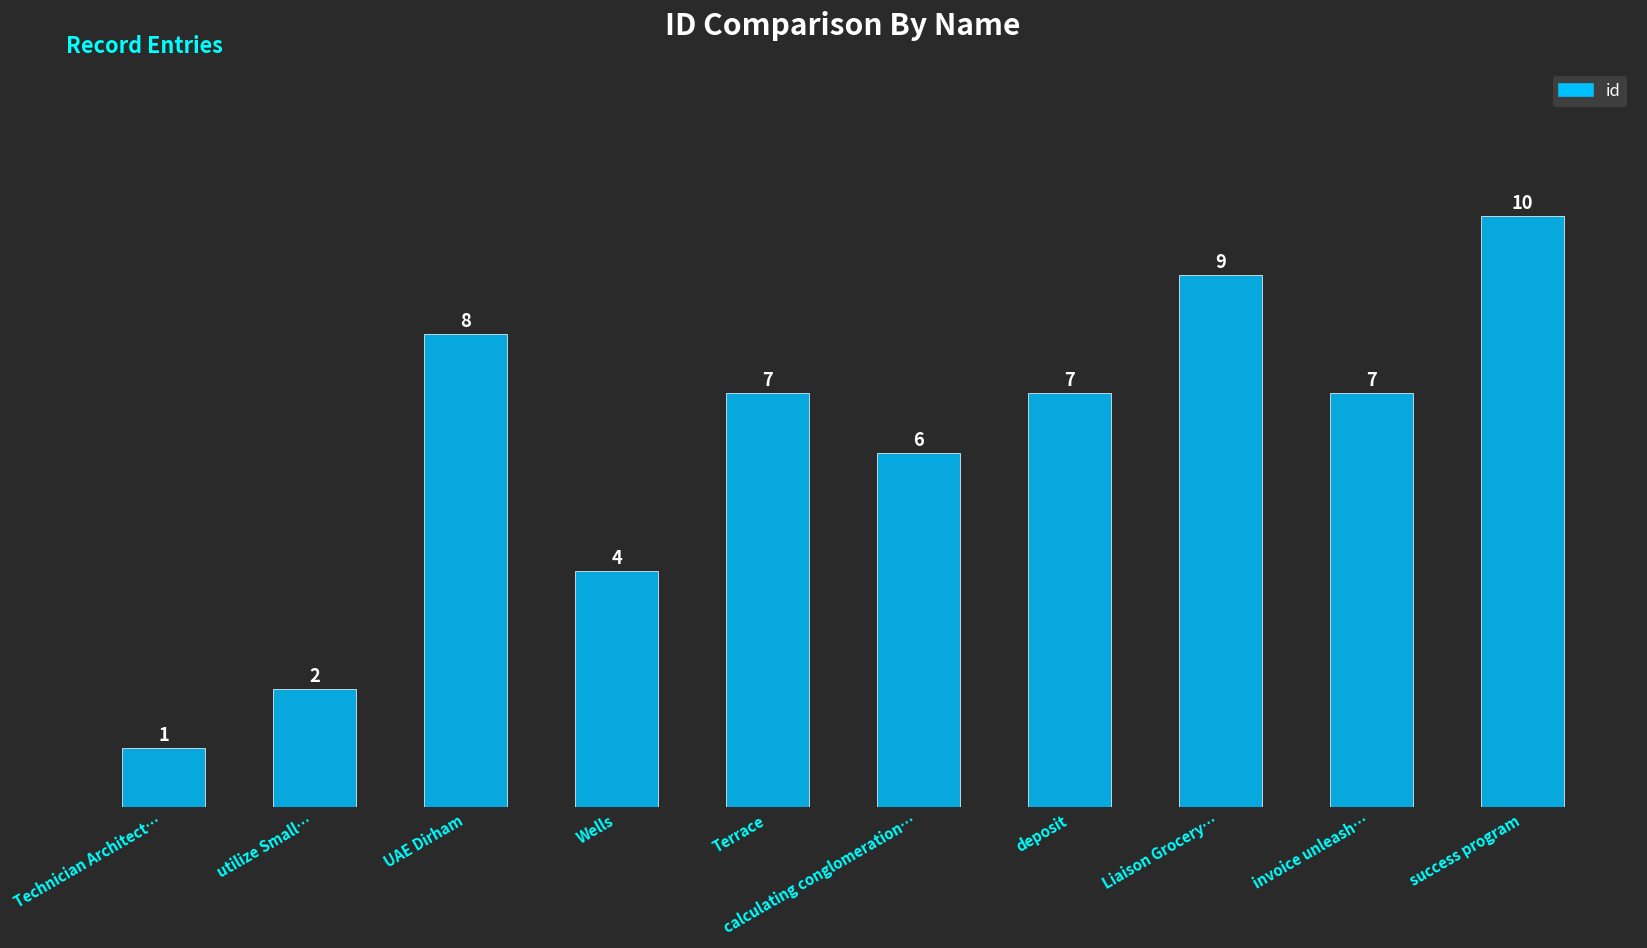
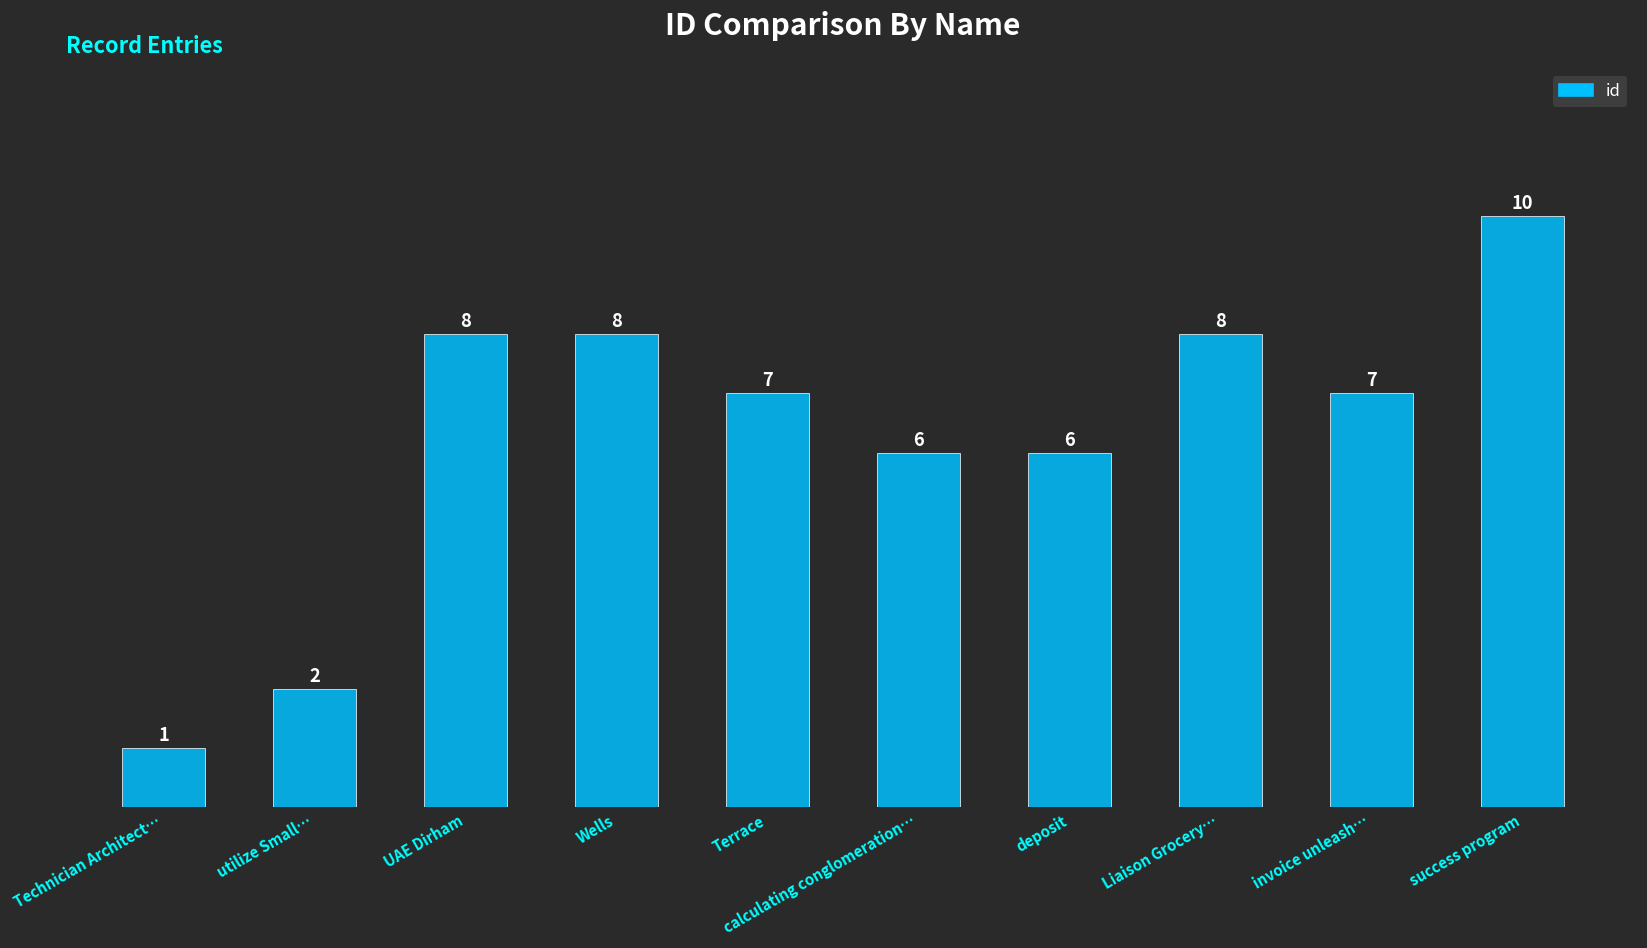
Wells: 4 -> 8
deposit: 7 -> 6
Liaison Grocery…: 9 -> 8
